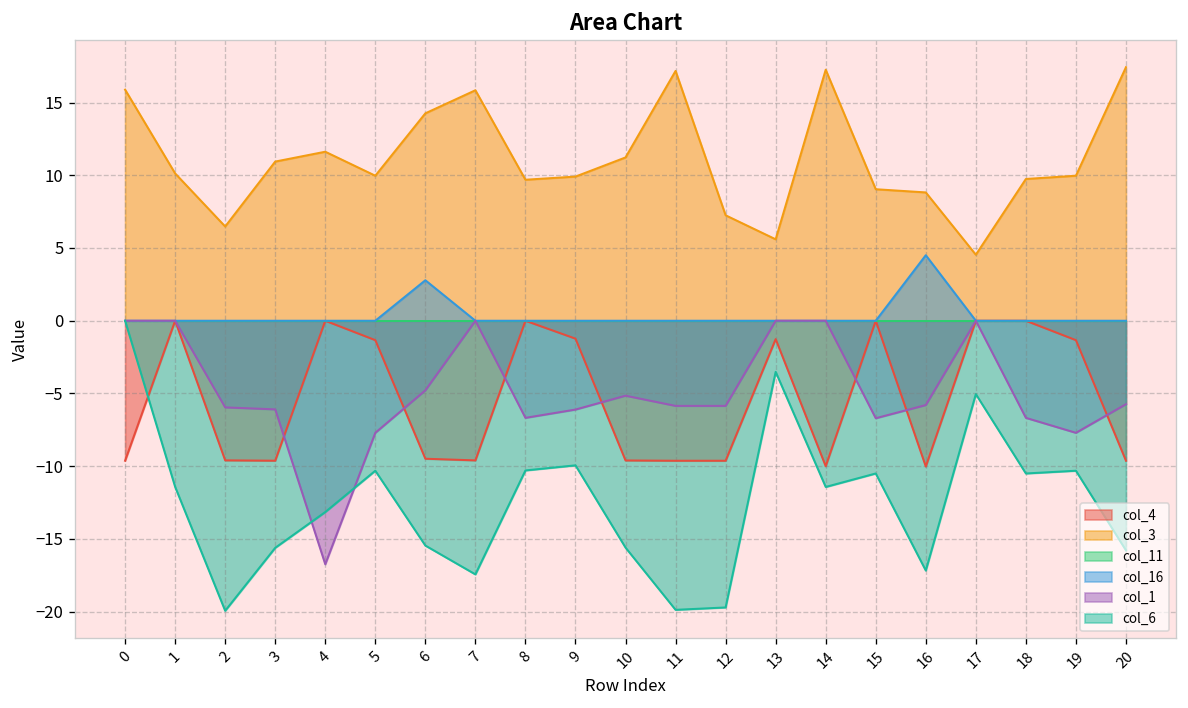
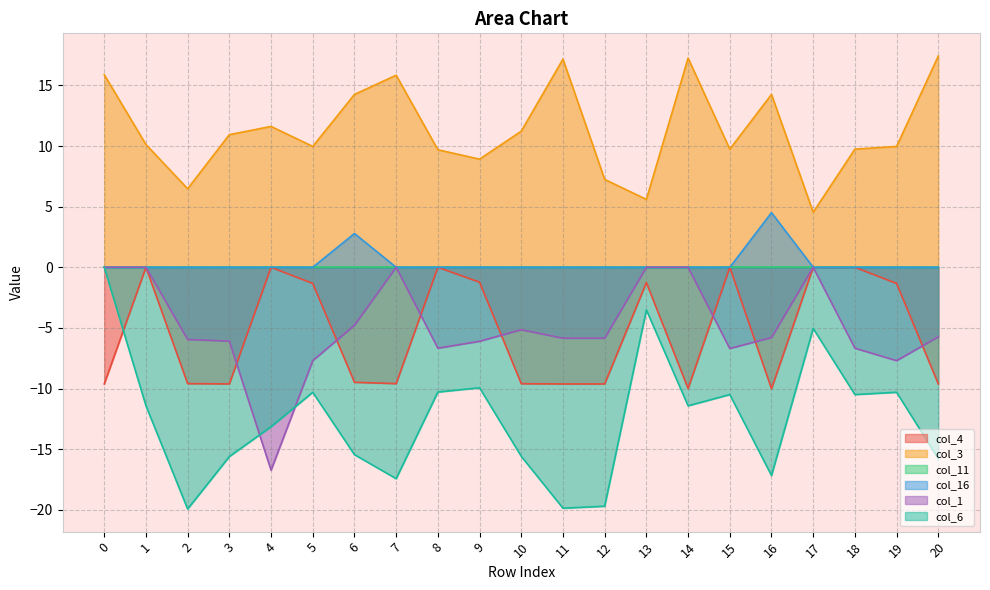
col_3, 9: 9.9 -> 8.9
col_3, 15: 9.0 -> 9.7
col_3, 16: 8.8 -> 14.3
